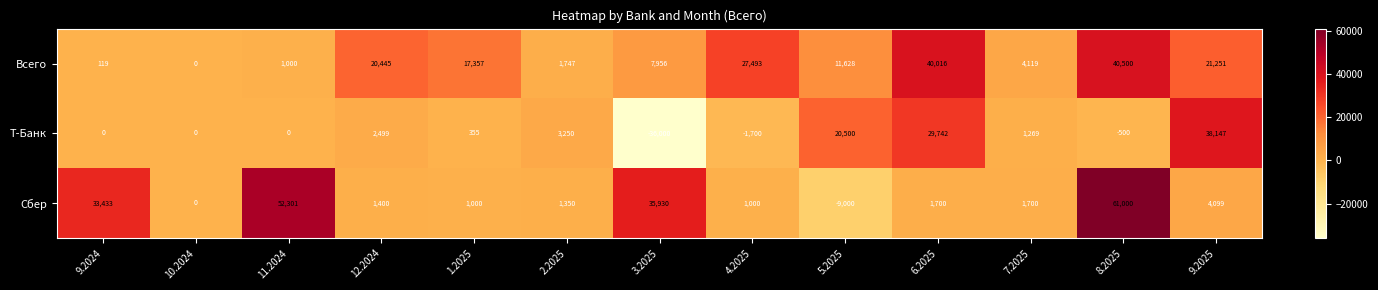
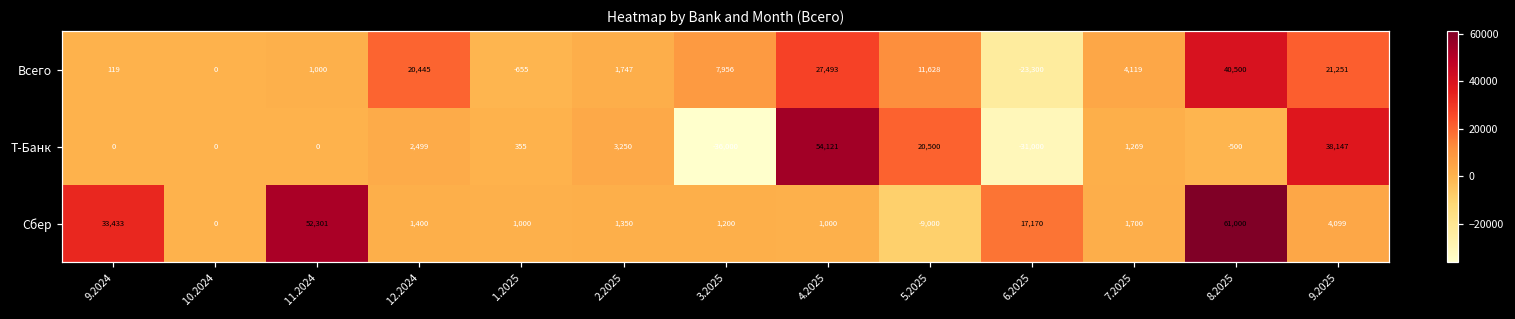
Всего, 1.2025: 17,357 -> -655
Всего, 6.2025: 40,016 -> -23,300
Т-Банк, 4.2025: -1,700 -> 54,121
Т-Банк, 6.2025: 29,742 -> -31,000
Сбер, 3.2025: 35,930 -> 1,200
Сбер, 6.2025: 1,700 -> 17,170
